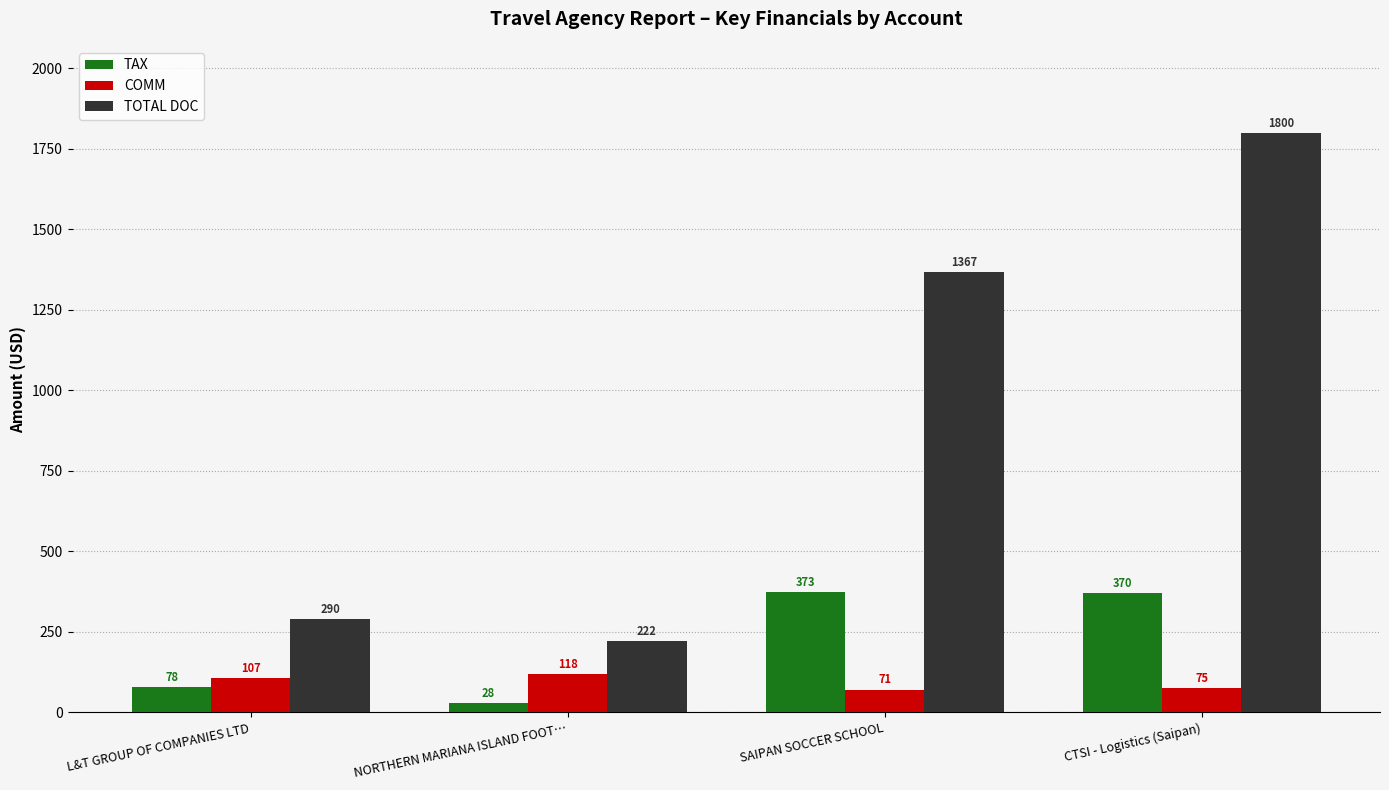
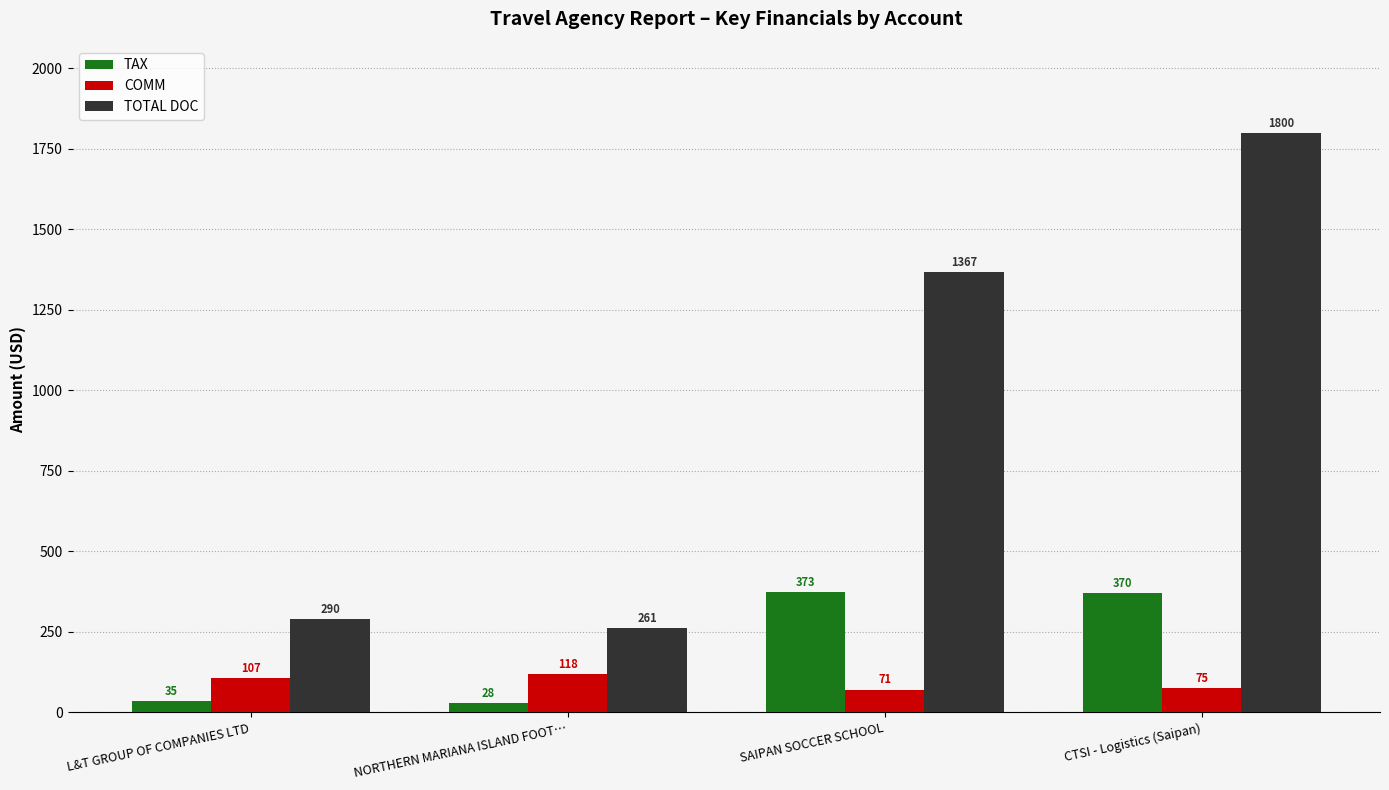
TAX, L&T GROUP OF COMPANIES LTD: 78 -> 35
TOTAL DOC, NORTHERN MARIANA ISLAND FOOT…: 222 -> 261
